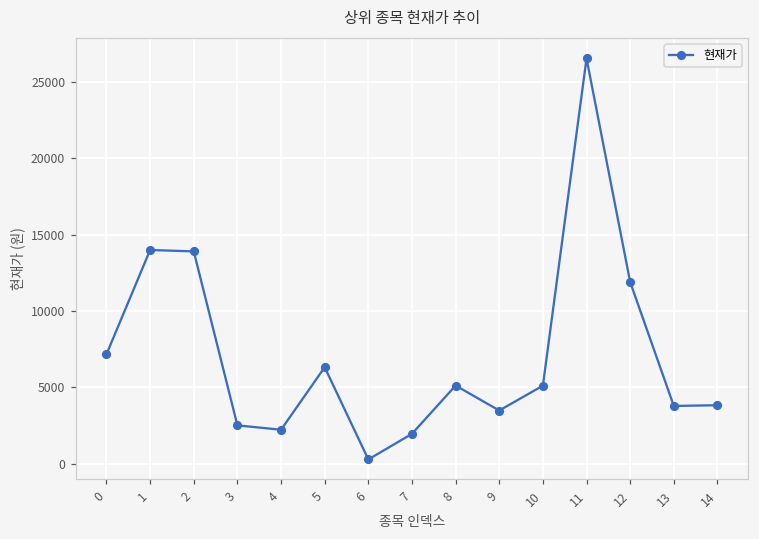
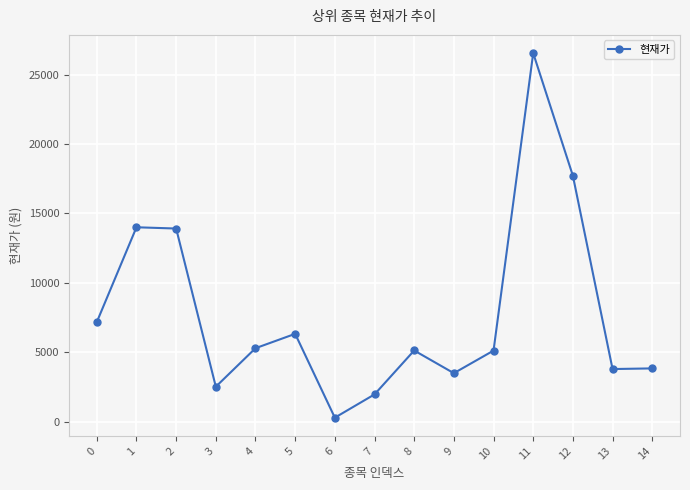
4: 2200 -> 5300
12: 11900 -> 17700
